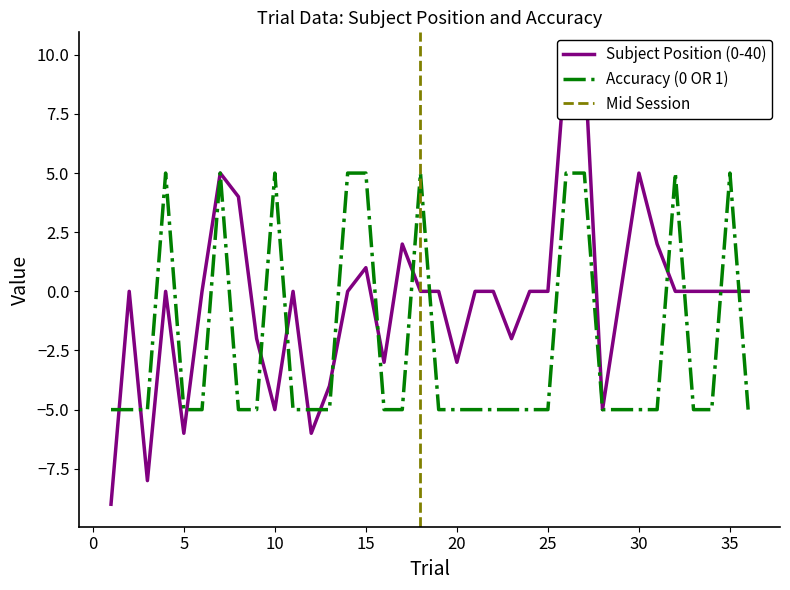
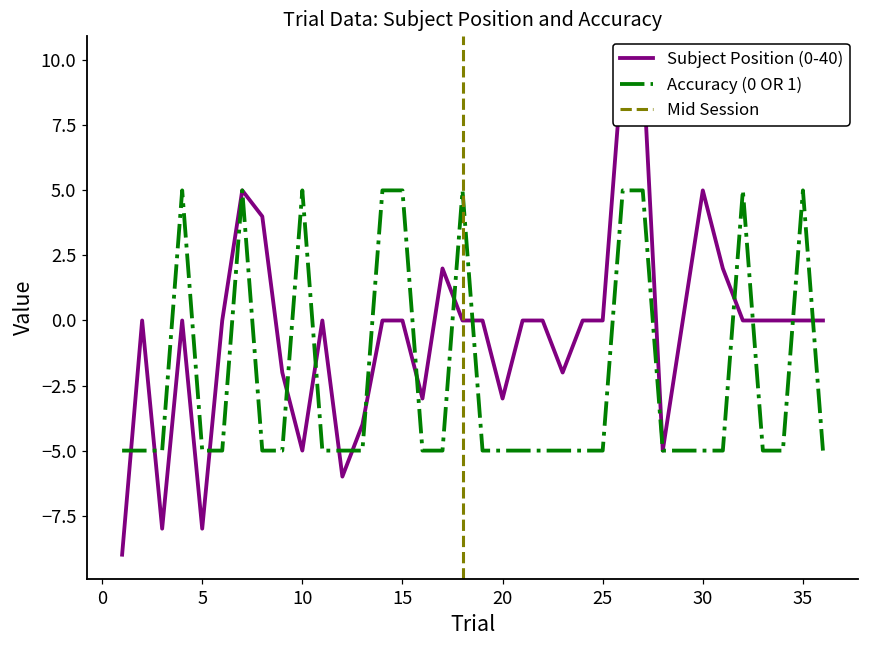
Subject Position (0-40), 5: -6 -> -8
Subject Position (0-40), 15: 1 -> 0
